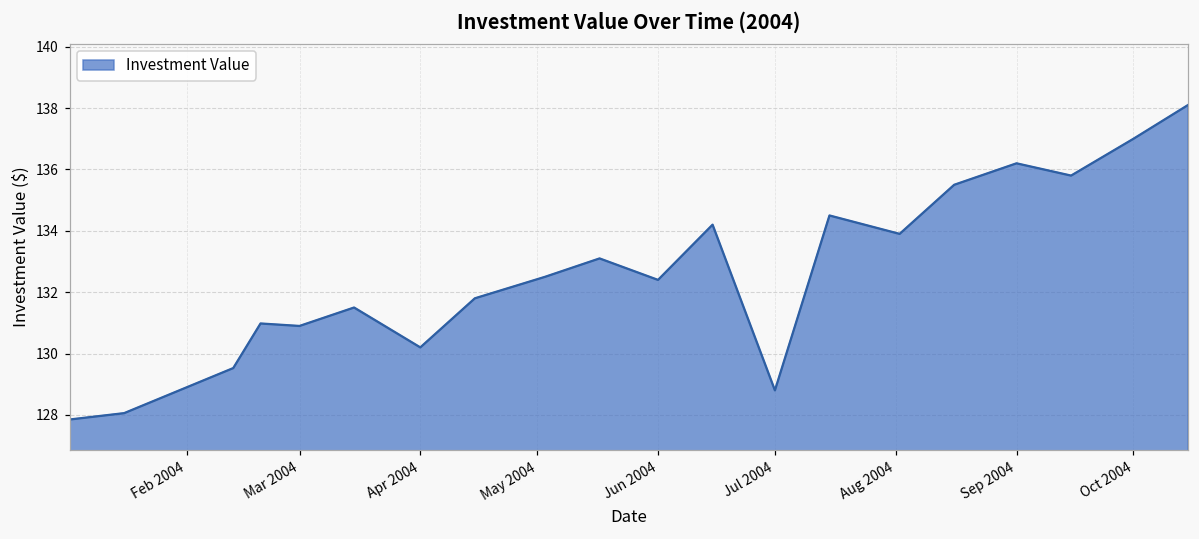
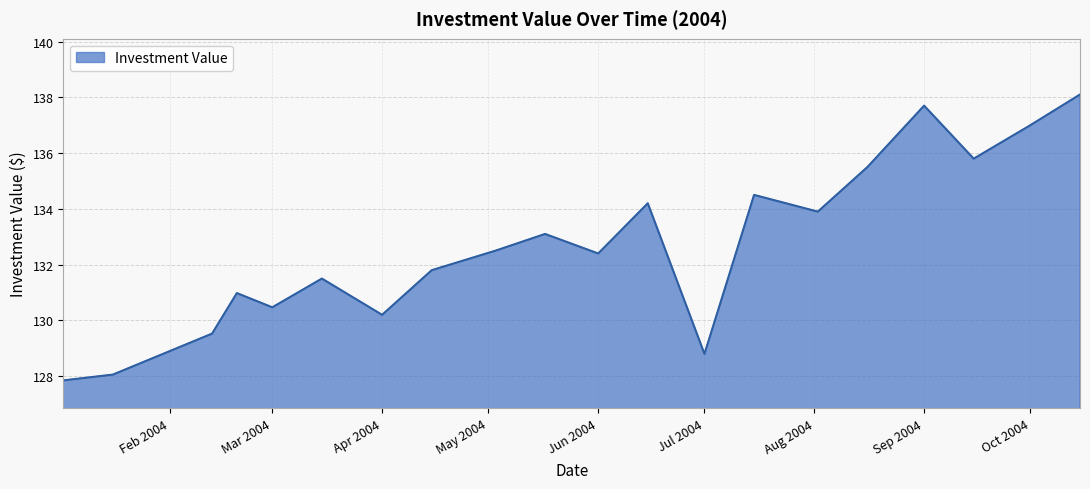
Mar 2004: 130.9 -> 130.5
Sep 2004: 136.2 -> 137.7
